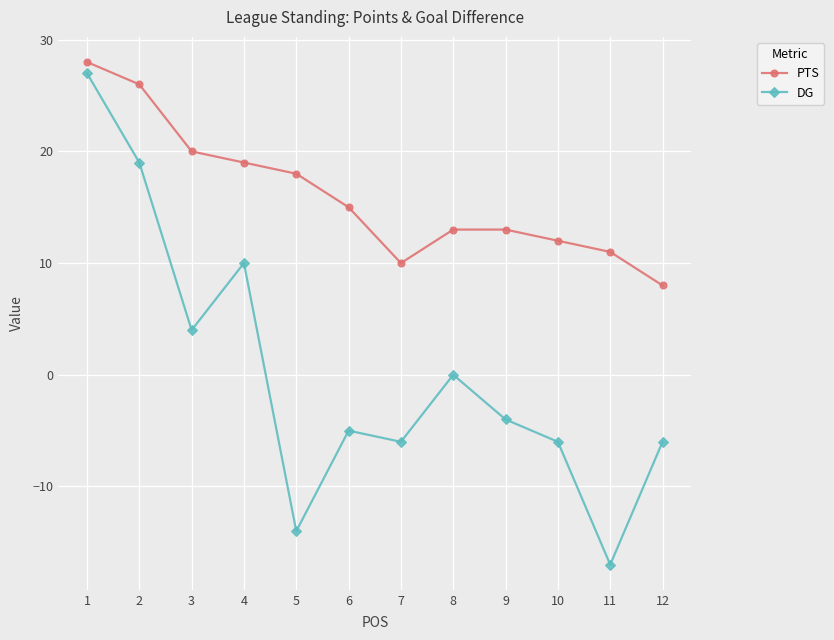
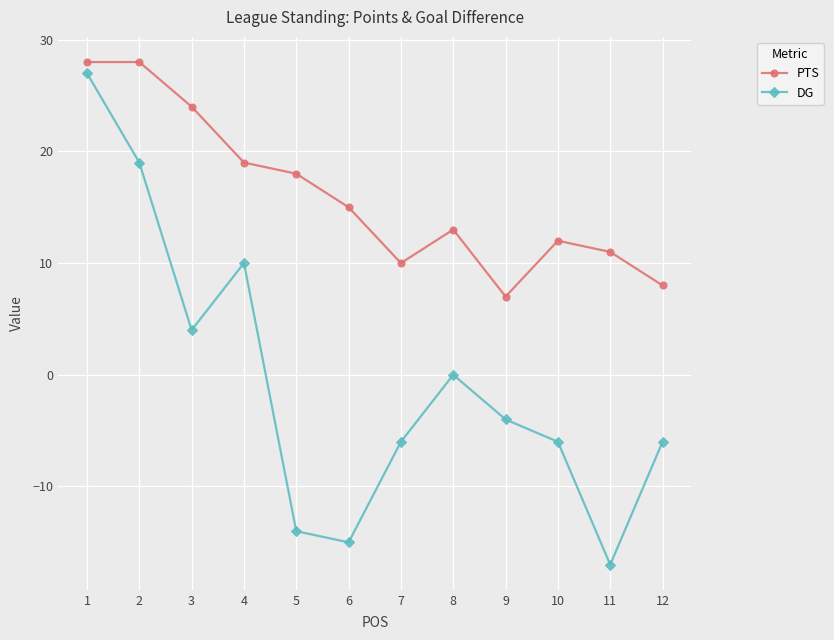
PTS, 2: 26 -> 28
PTS, 3: 20 -> 24
DG, 6: -5 -> -15
PTS, 9: 13 -> 7
